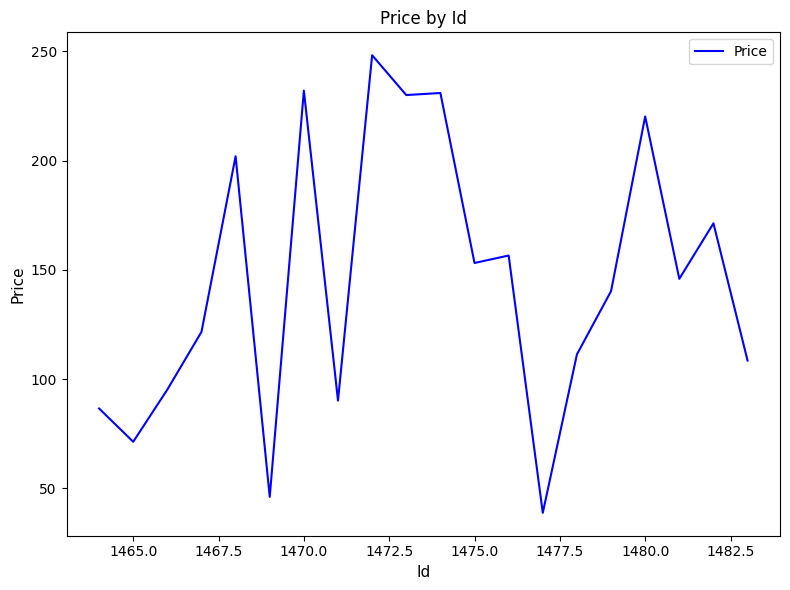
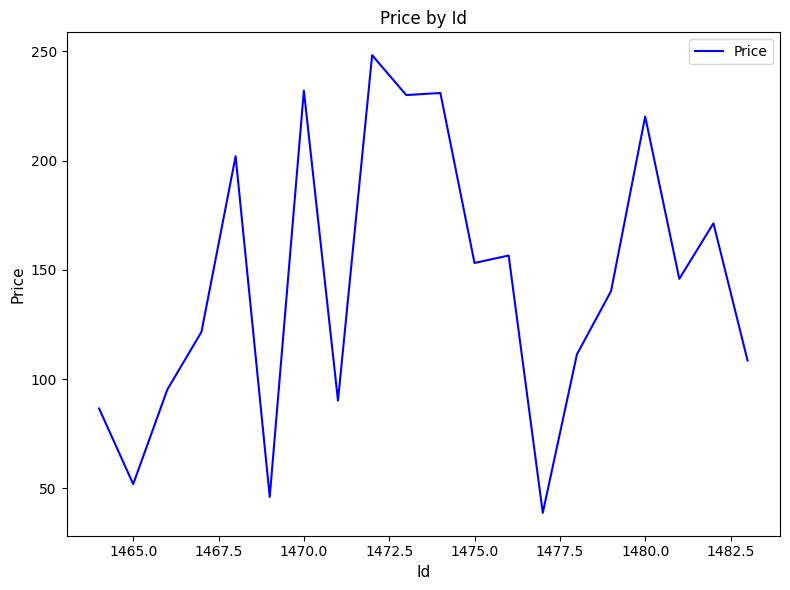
1465.0: 71 -> 52
